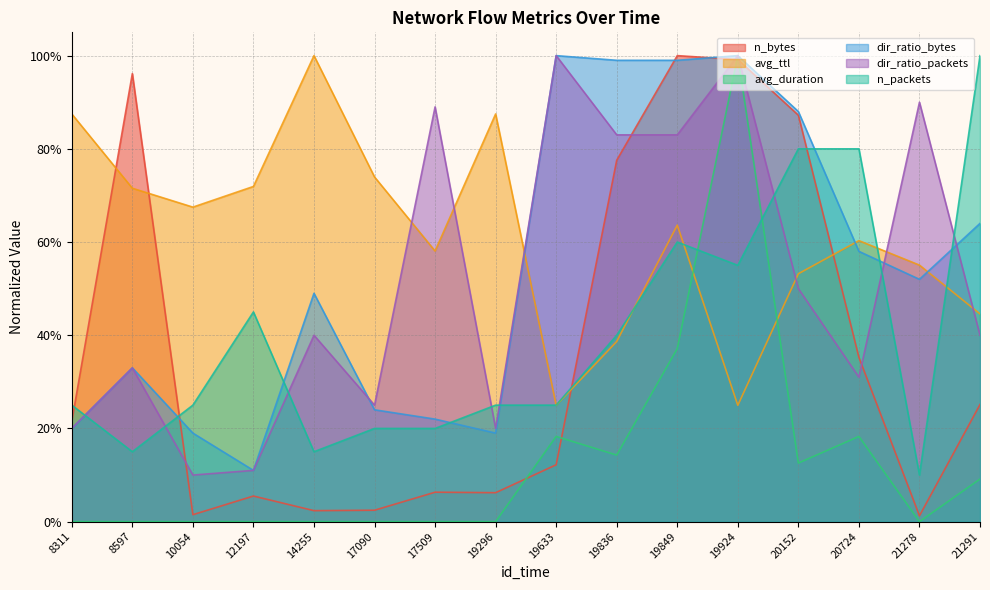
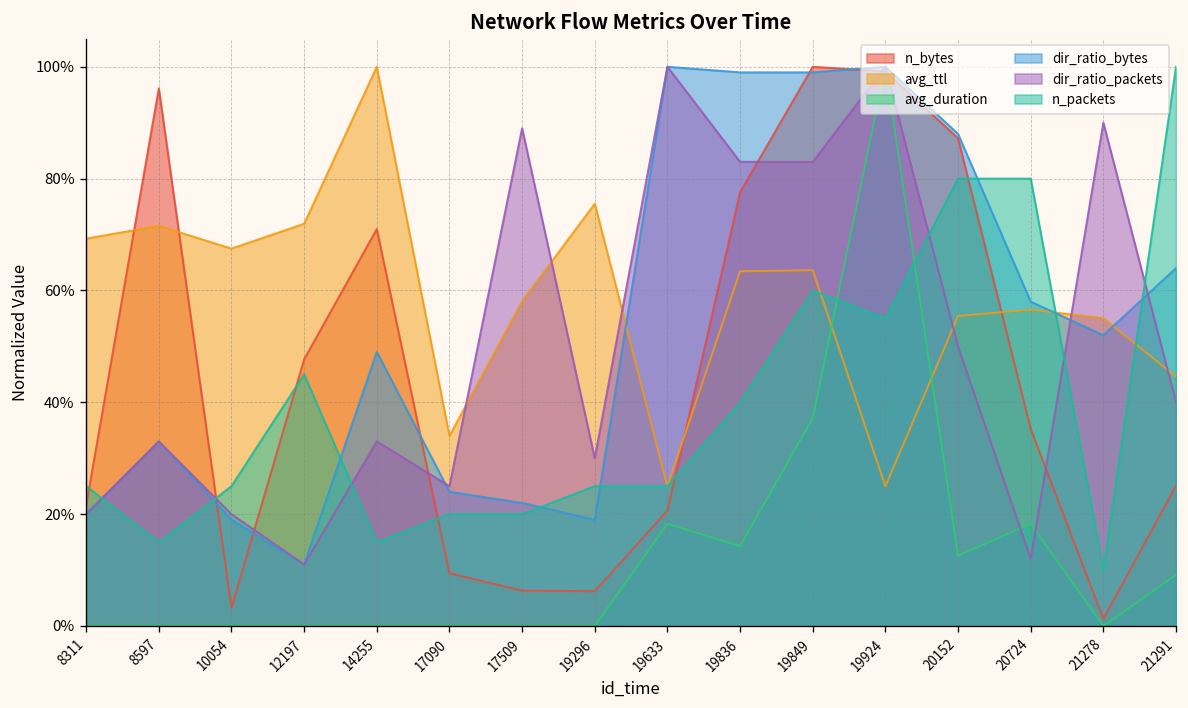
avg_ttl, 8311: 87% -> 69%
n_bytes, 10054: 1% -> 3%
dir_ratio_packets, 10054: 10% -> 20%
n_bytes, 12197: 5% -> 48%
n_bytes, 14255: 2% -> 71%
dir_ratio_packets, 14255: 40% -> 33%
n_bytes, 17090: 2% -> 9%
avg_ttl, 17090: 74% -> 34%
avg_ttl, 19296: 87% -> 76%
dir_ratio_packets, 19296: 20% -> 30%
n_bytes, 19633: 12% -> 21%
avg_ttl, 19836: 39% -> 63%
avg_ttl, 20152: 53% -> 55%
avg_ttl, 20724: 60% -> 57%
dir_ratio_packets, 20724: 31% -> 12%
